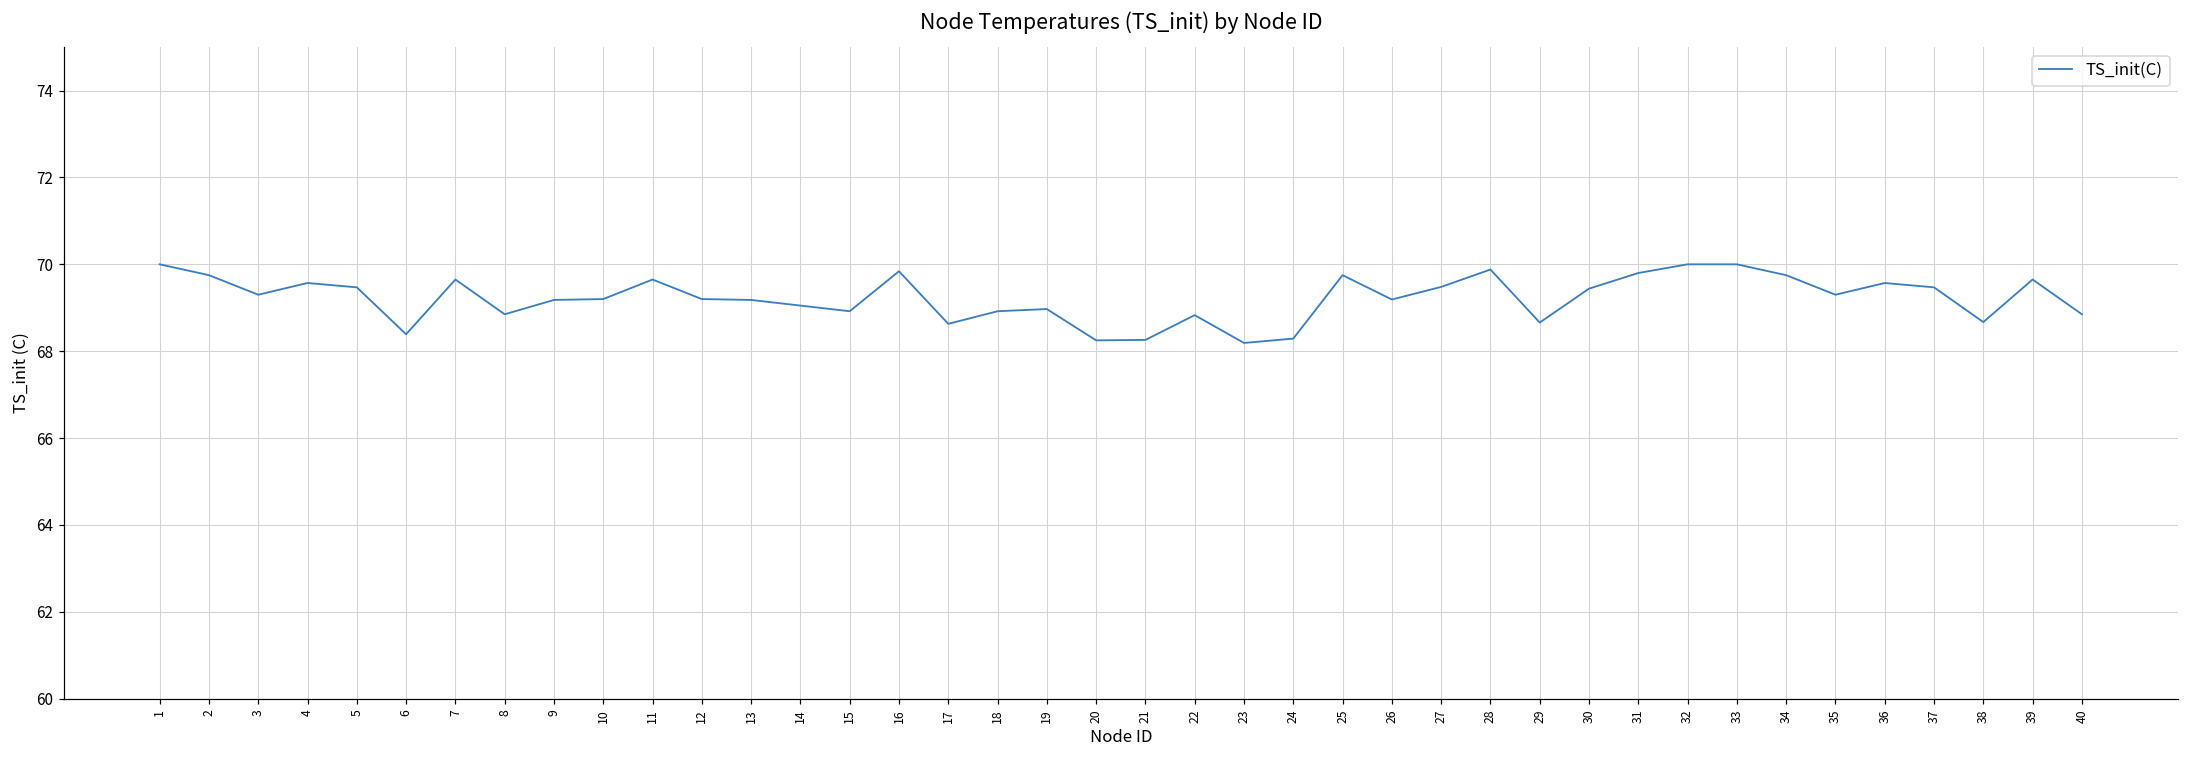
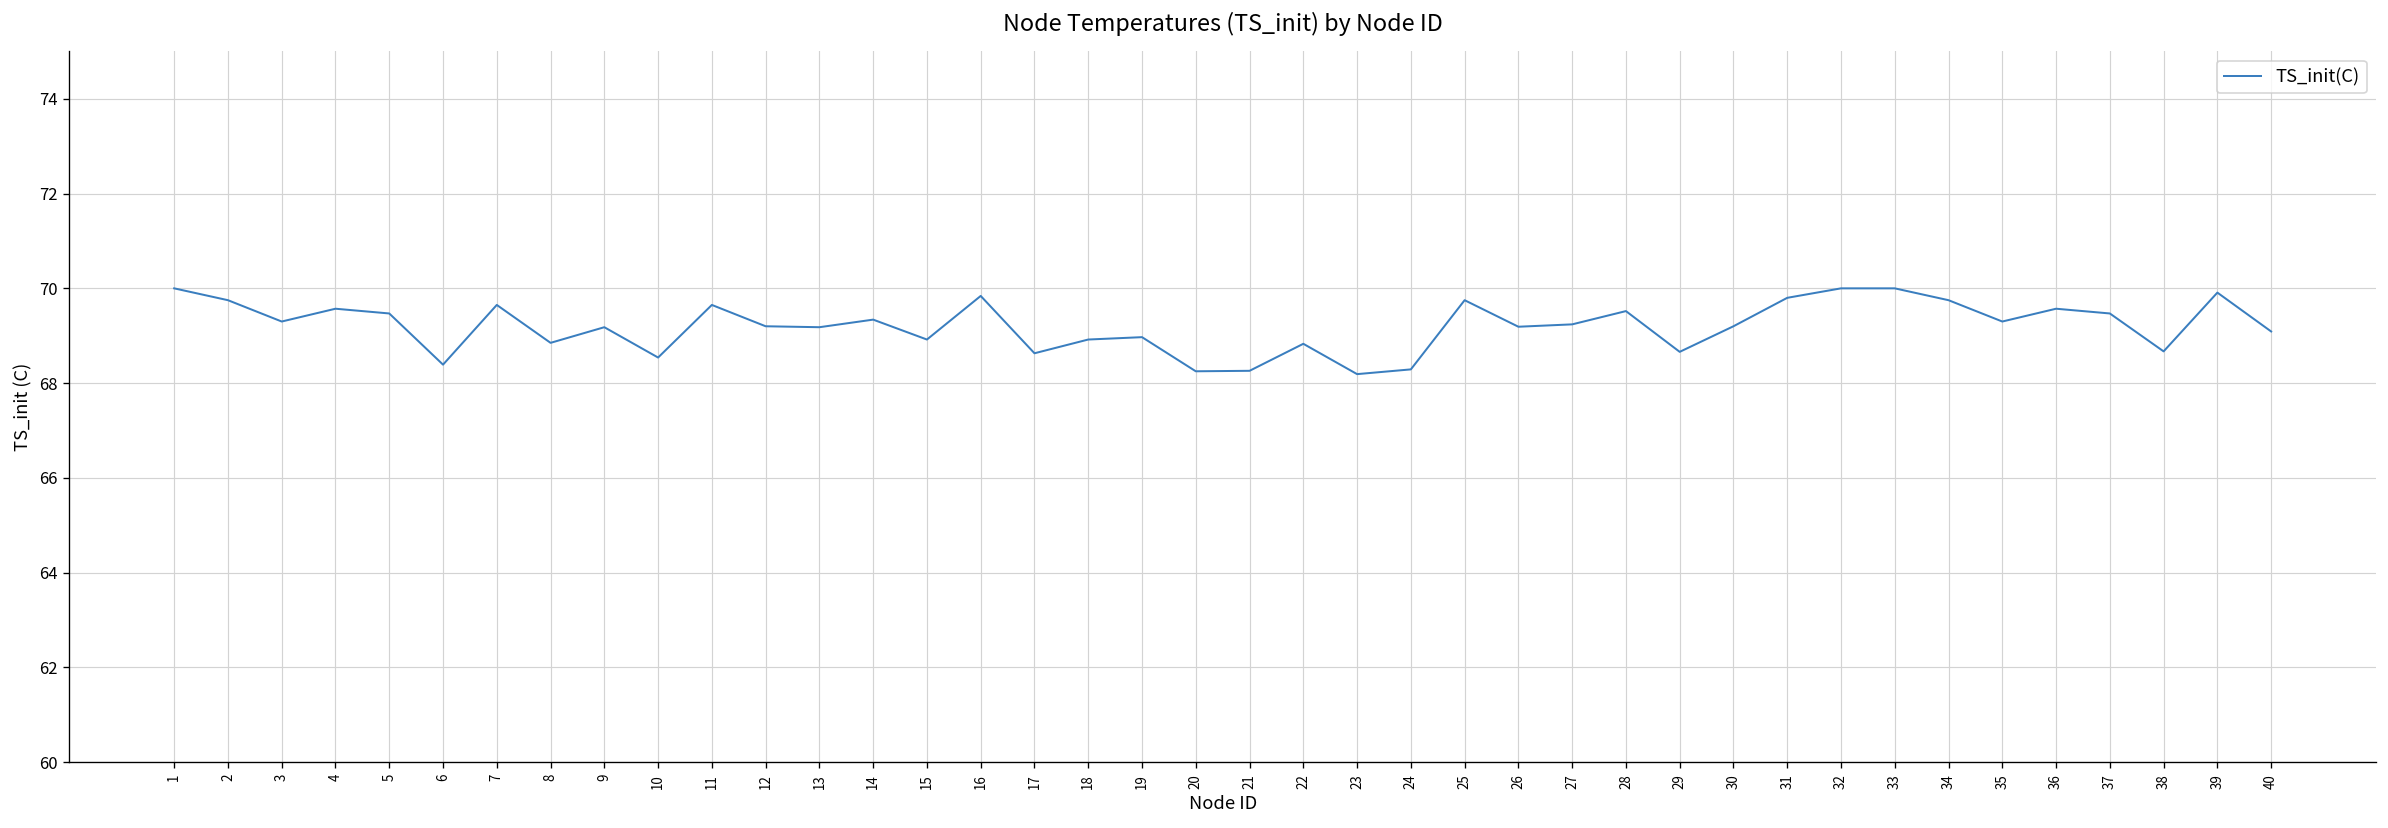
10: 69.2 -> 68.5
14: 69.1 -> 69.3
27: 69.5 -> 69.2
28: 69.9 -> 69.5
30: 69.4 -> 69.2
39: 69.7 -> 69.9
40: 68.9 -> 69.1
